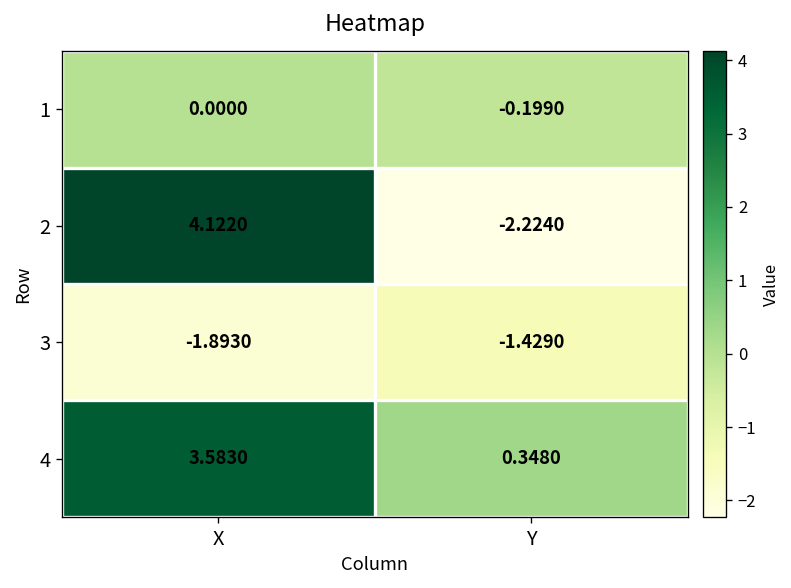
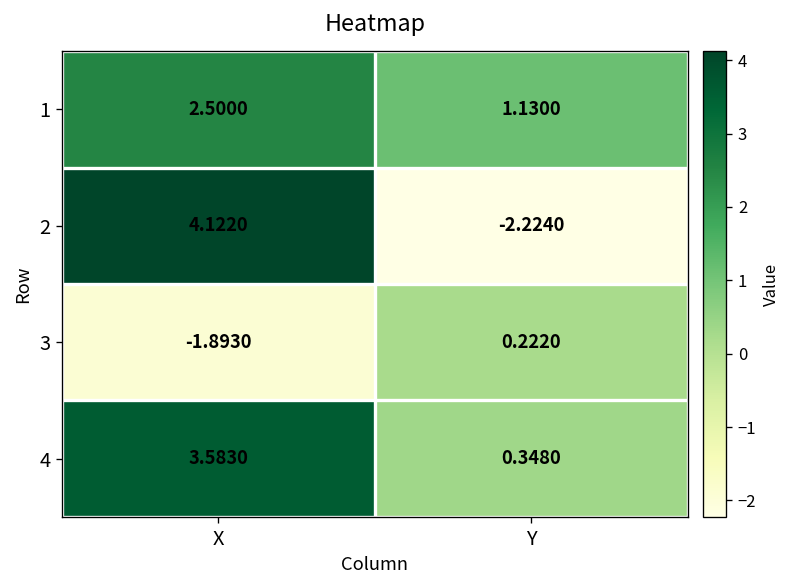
1, X: 0.0000 -> 2.5000
1, Y: -0.1990 -> 1.1300
3, Y: -1.4290 -> 0.2220
